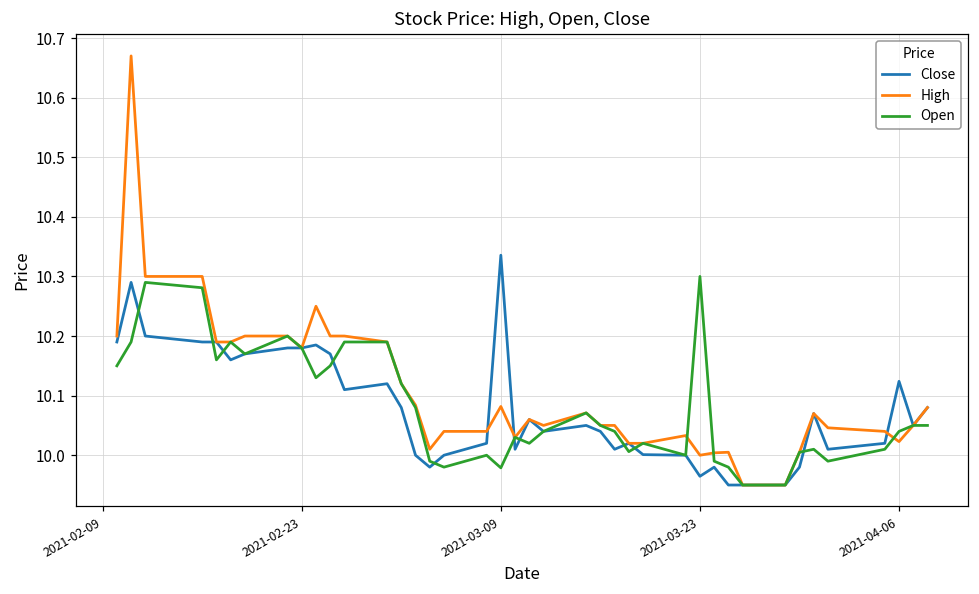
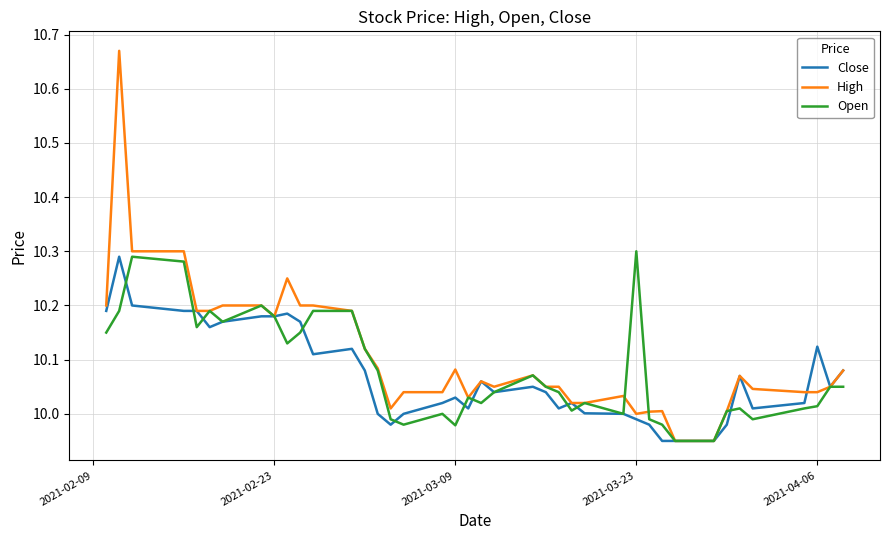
Close, 2021-03-09: 10.34 -> 10.03
Close, 2021-03-23: 9.96 -> 9.99
High, 2021-04-06: 10.02 -> 10.04
Open, 2021-04-06: 10.04 -> 10.01
